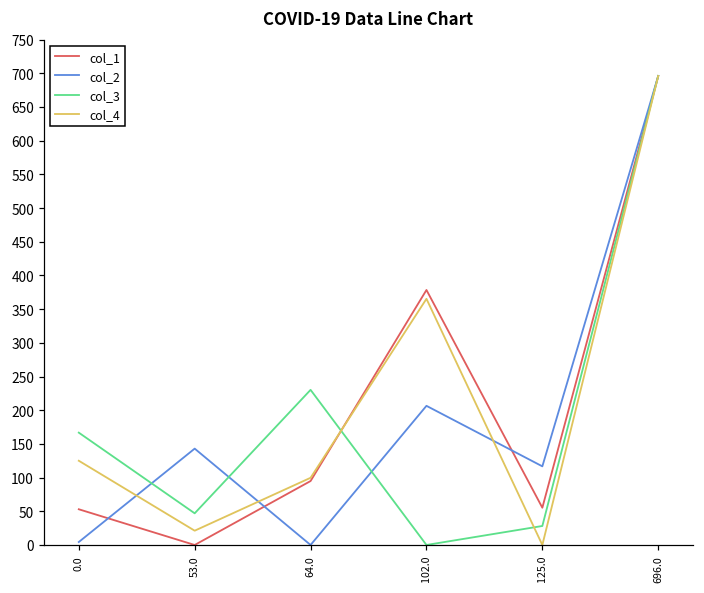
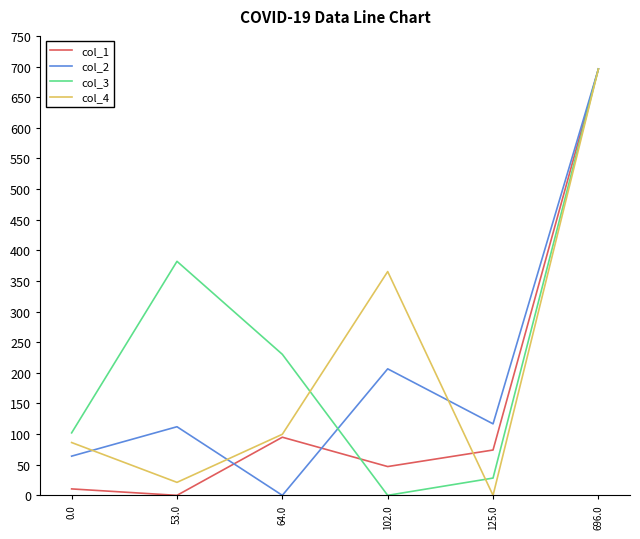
col_1, 0.0: 50 -> 10
col_2, 0.0: 0 -> 60
col_3, 0.0: 170 -> 100
col_4, 0.0: 130 -> 90
col_2, 53.0: 140 -> 110
col_3, 53.0: 50 -> 380
col_1, 102.0: 380 -> 50
col_1, 125.0: 60 -> 70
